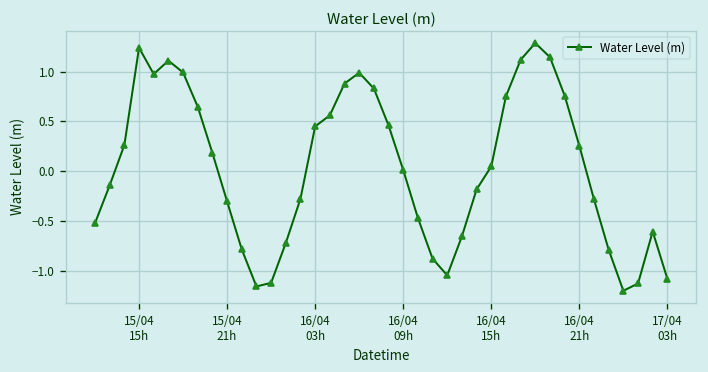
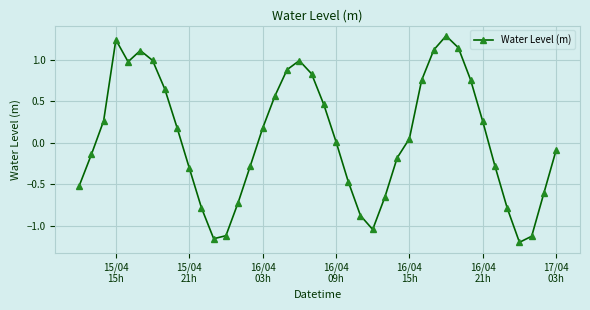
16/04 03h: 0.4 -> 0.2
17/04 03h: -1.1 -> -0.1
